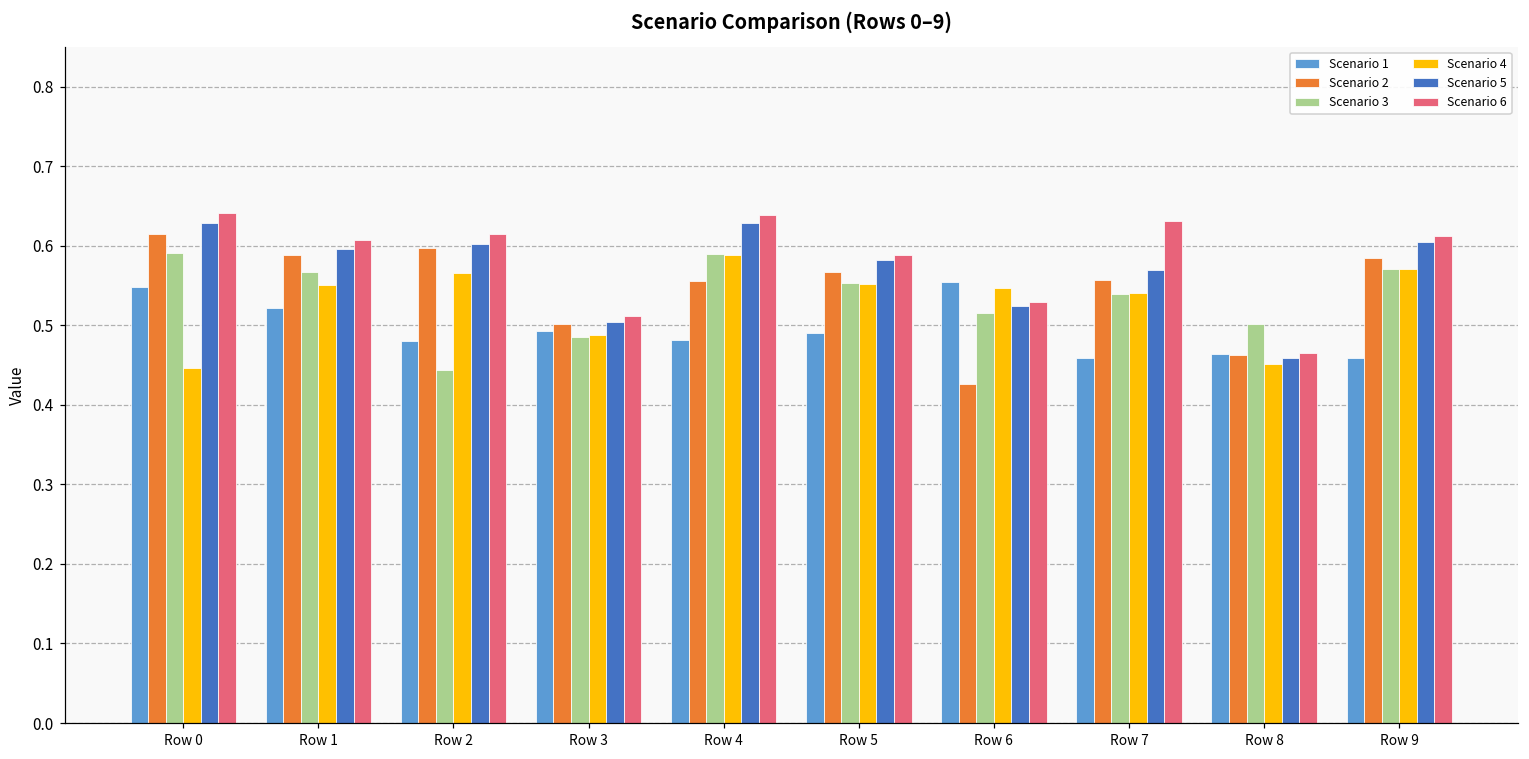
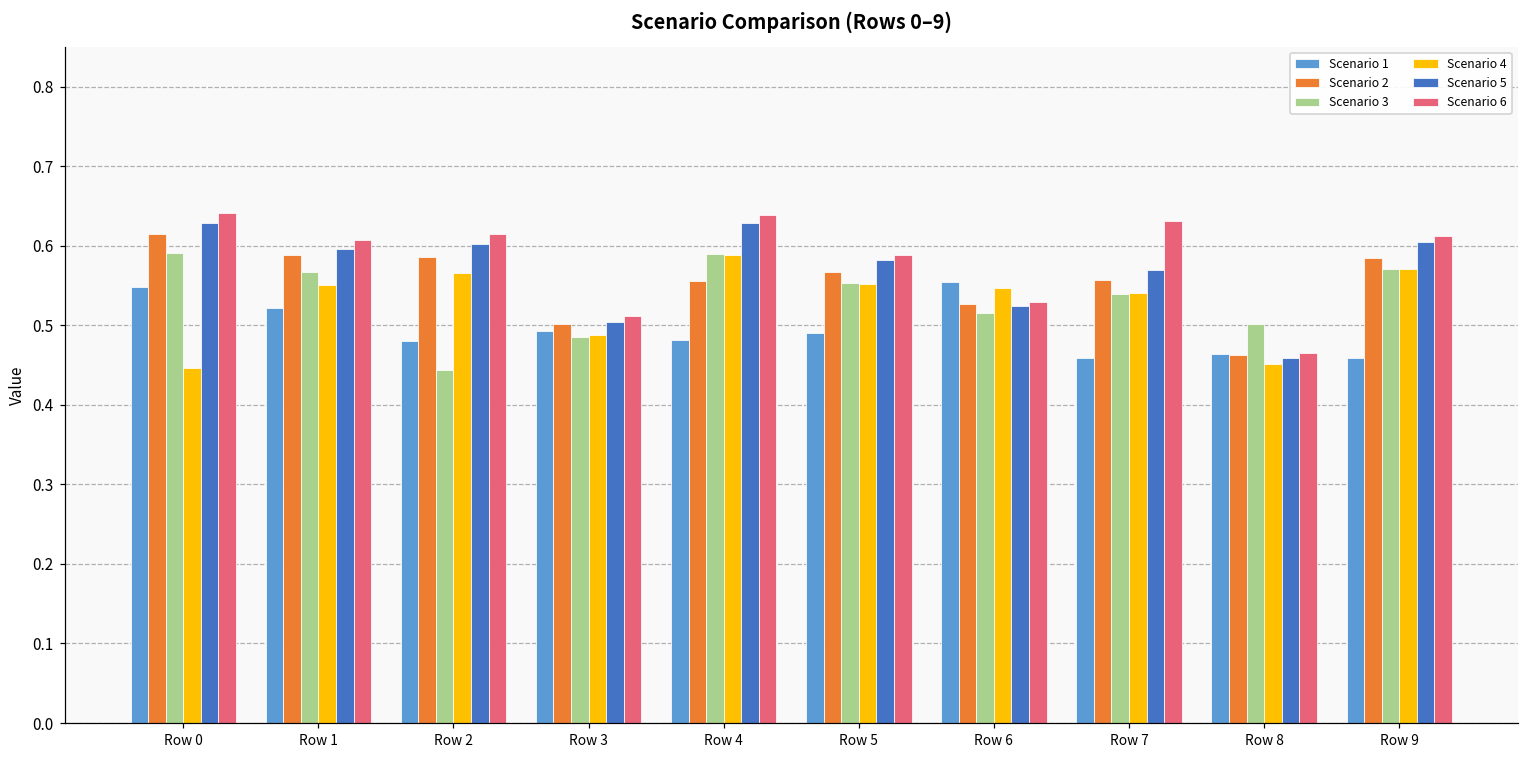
Scenario 2, Row 2: 0.60 -> 0.59
Scenario 2, Row 6: 0.43 -> 0.53
